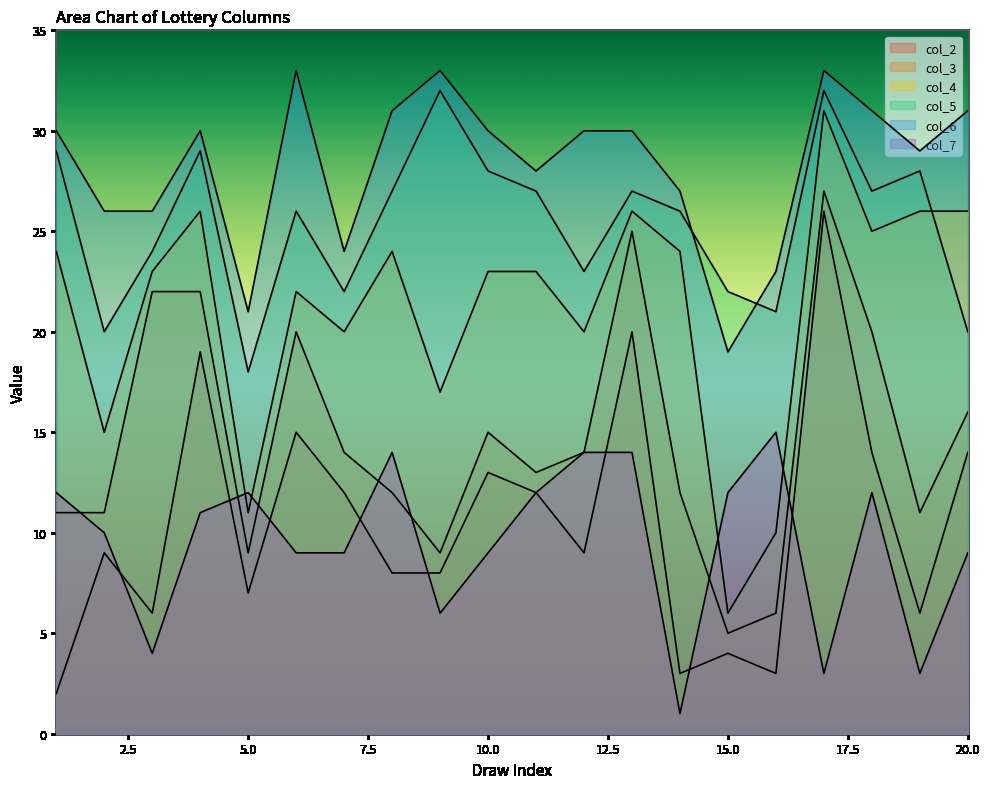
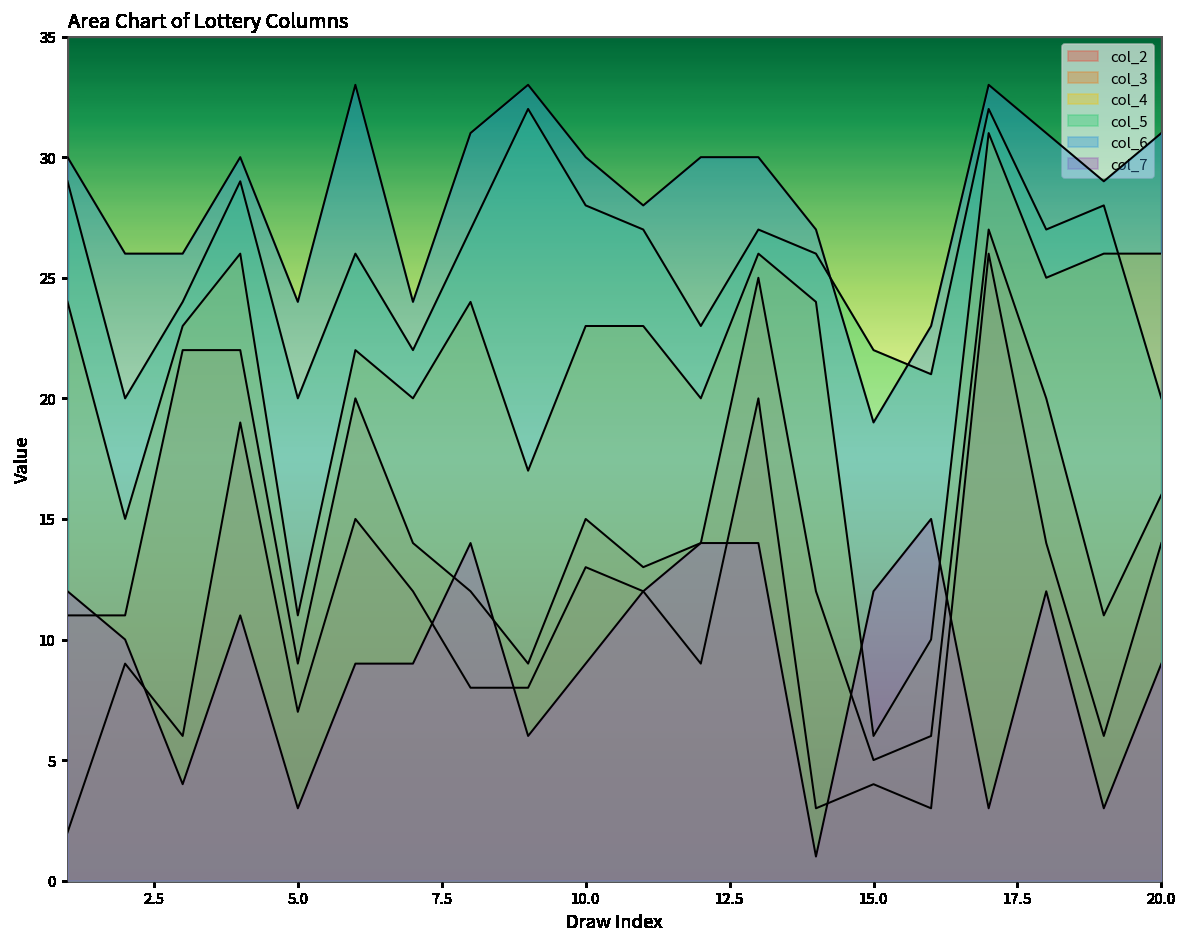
col_5, 5.0: 18 -> 20
col_6, 5.0: 21 -> 24
col_7, 5.0: 12 -> 3
